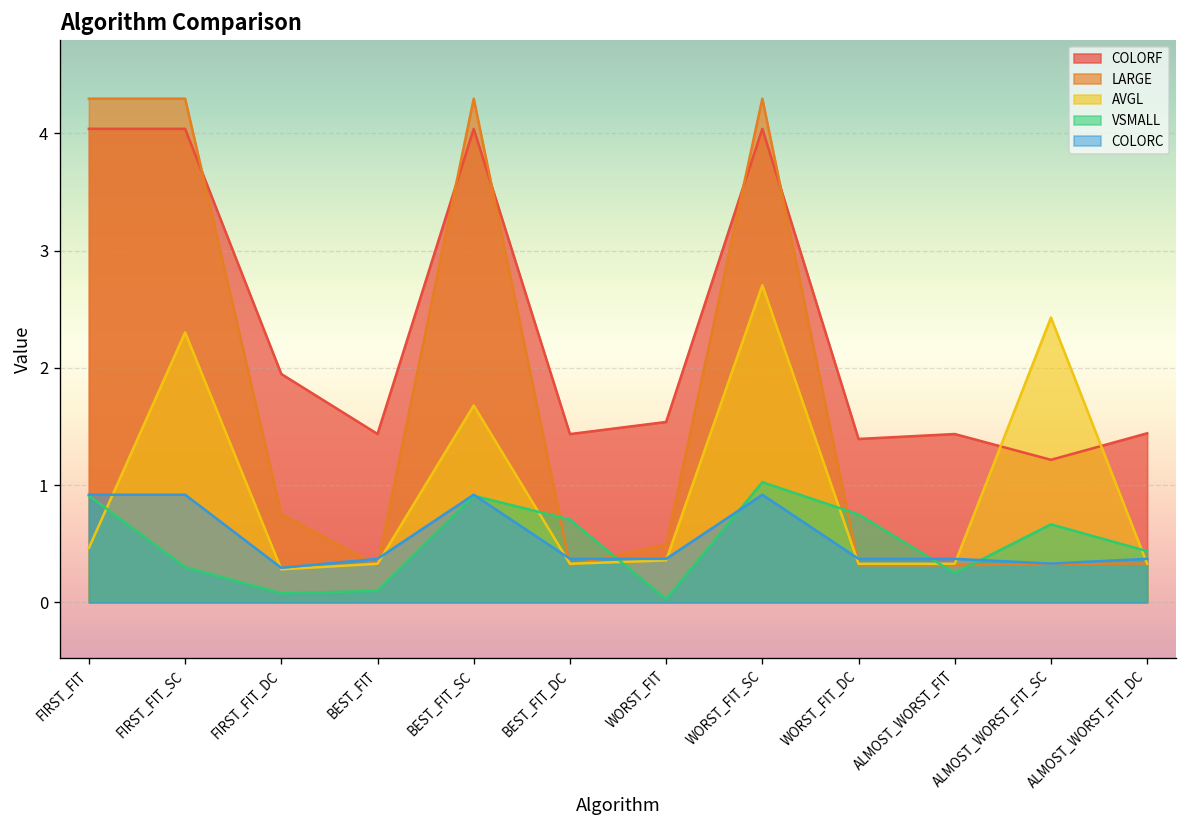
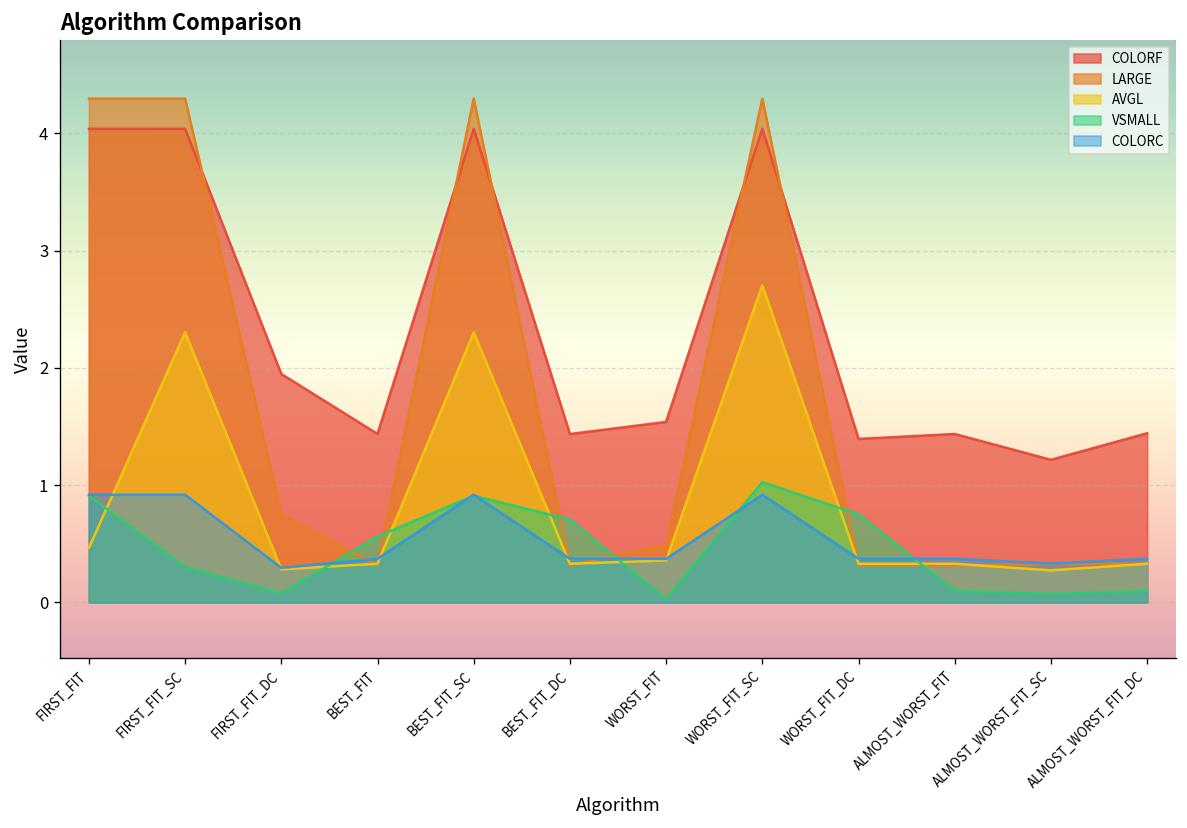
VSMALL, BEST_FIT: 0.1 -> 0.6
AVGL, BEST_FIT_SC: 1.7 -> 2.3
VSMALL, ALMOST_WORST_FIT: 0.3 -> 0.1
AVGL, ALMOST_WORST_FIT_SC: 2.4 -> 0.3
VSMALL, ALMOST_WORST_FIT_SC: 0.7 -> 0.1
VSMALL, ALMOST_WORST_FIT_DC: 0.4 -> 0.1
